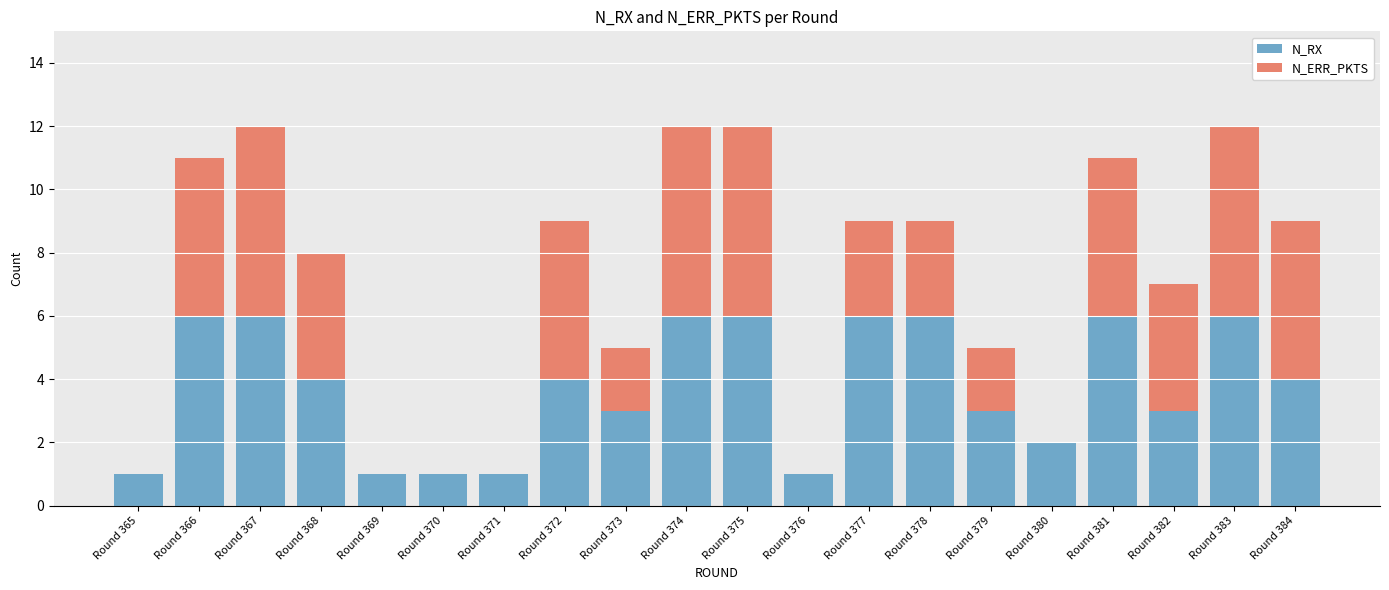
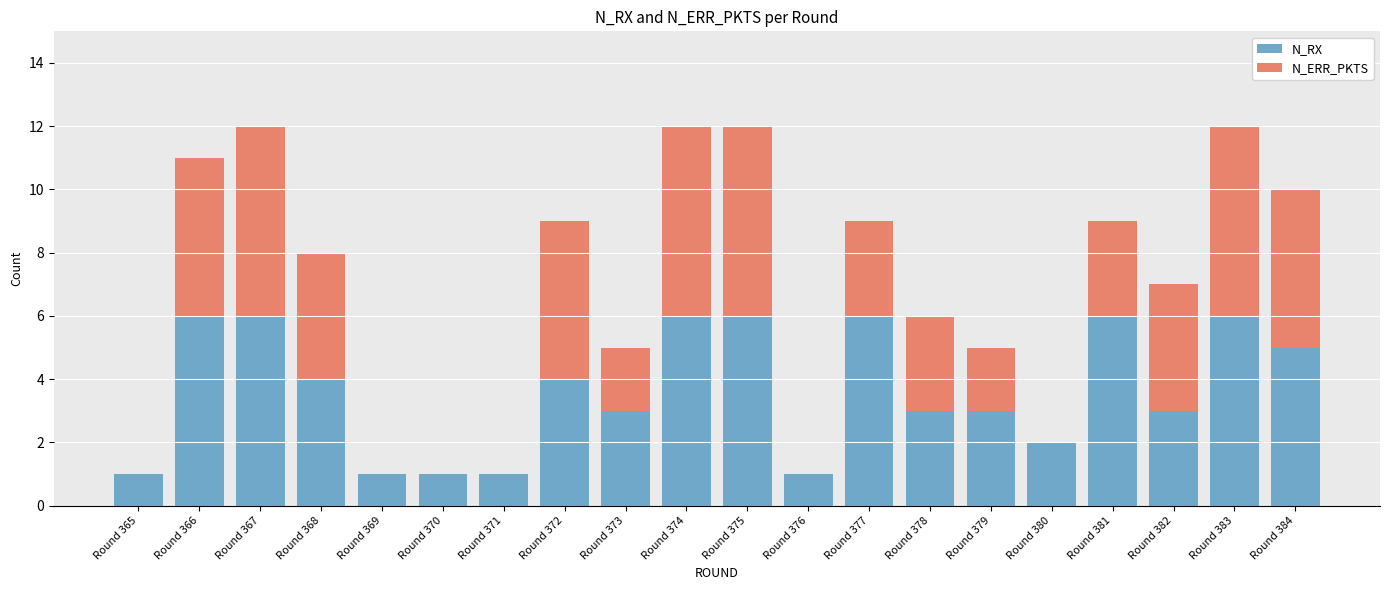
N_RX, Round 378: 6 -> 3
N_ERR_PKTS, Round 381: 5 -> 3
N_RX, Round 384: 4 -> 5
